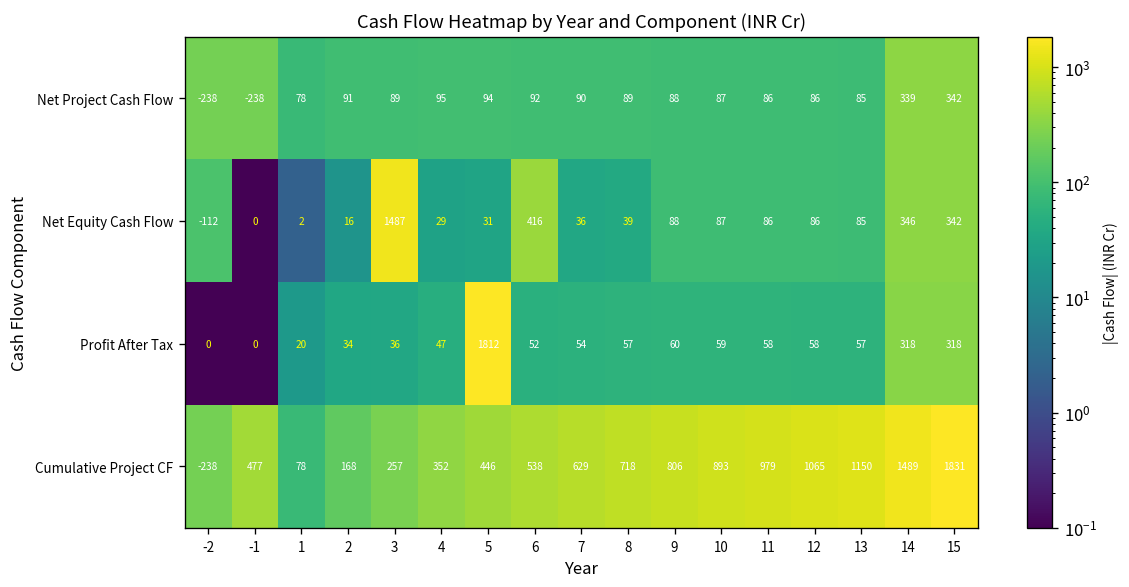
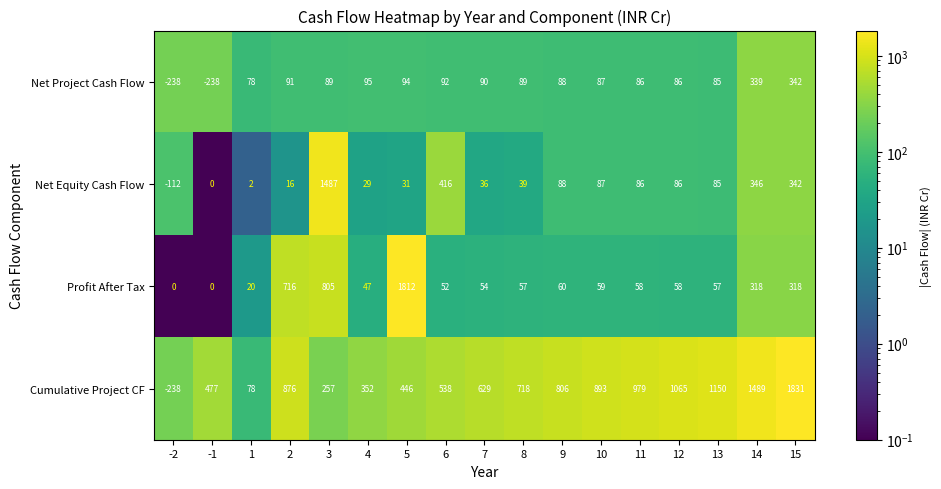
Profit After Tax, 2: 34 -> 716
Profit After Tax, 3: 36 -> 805
Cumulative Project CF, 2: 168 -> 876
